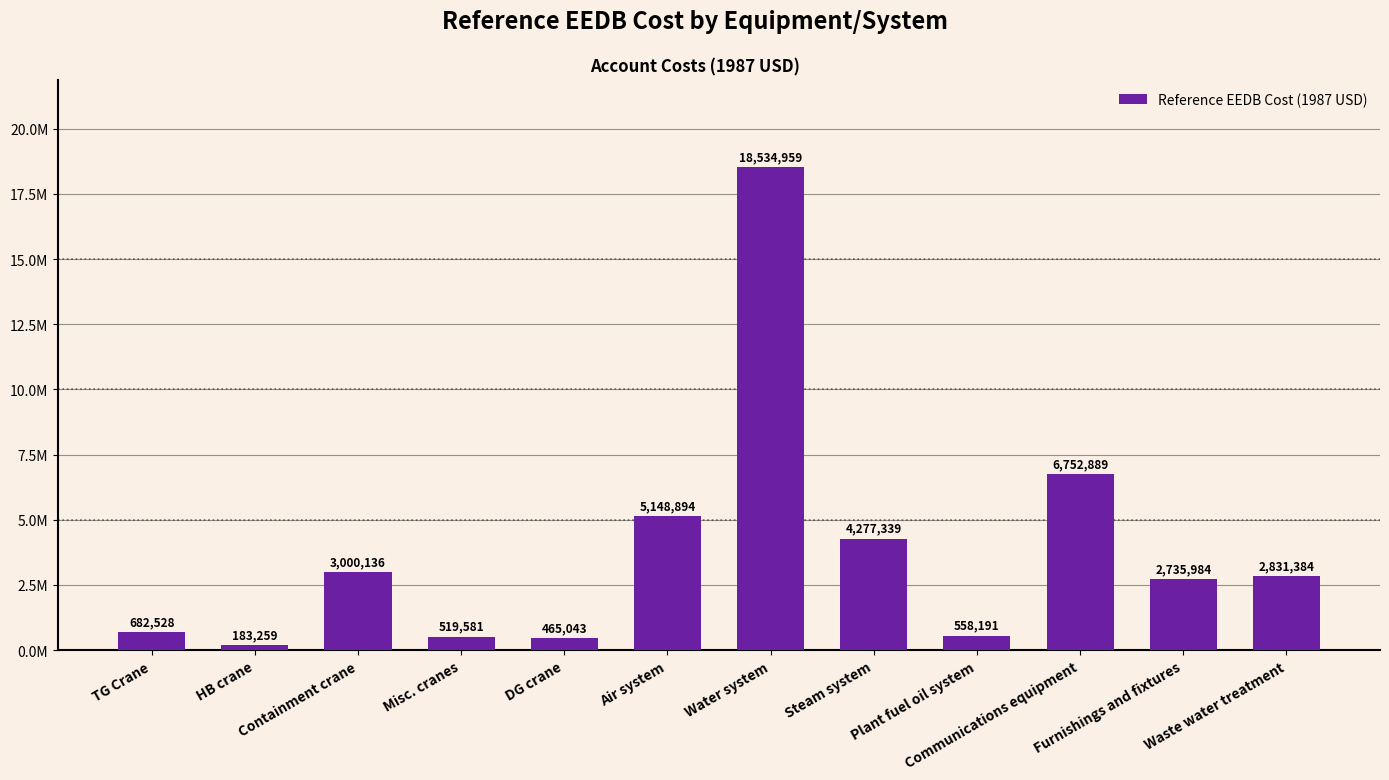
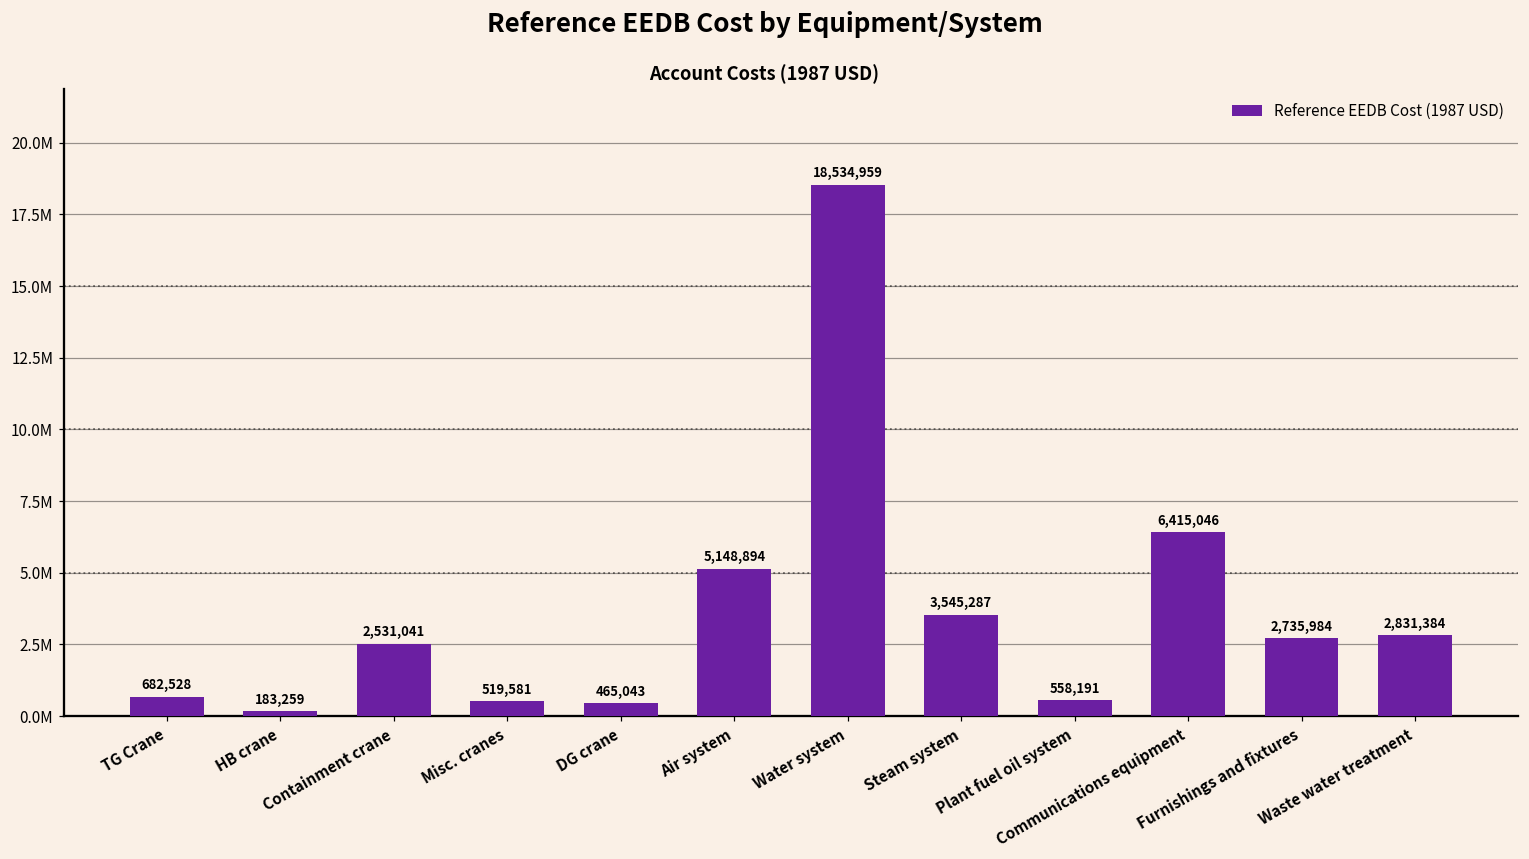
Containment crane: 3,000,136 -> 2,531,041
Steam system: 4,277,339 -> 3,545,287
Communications equipment: 6,752,889 -> 6,415,046
